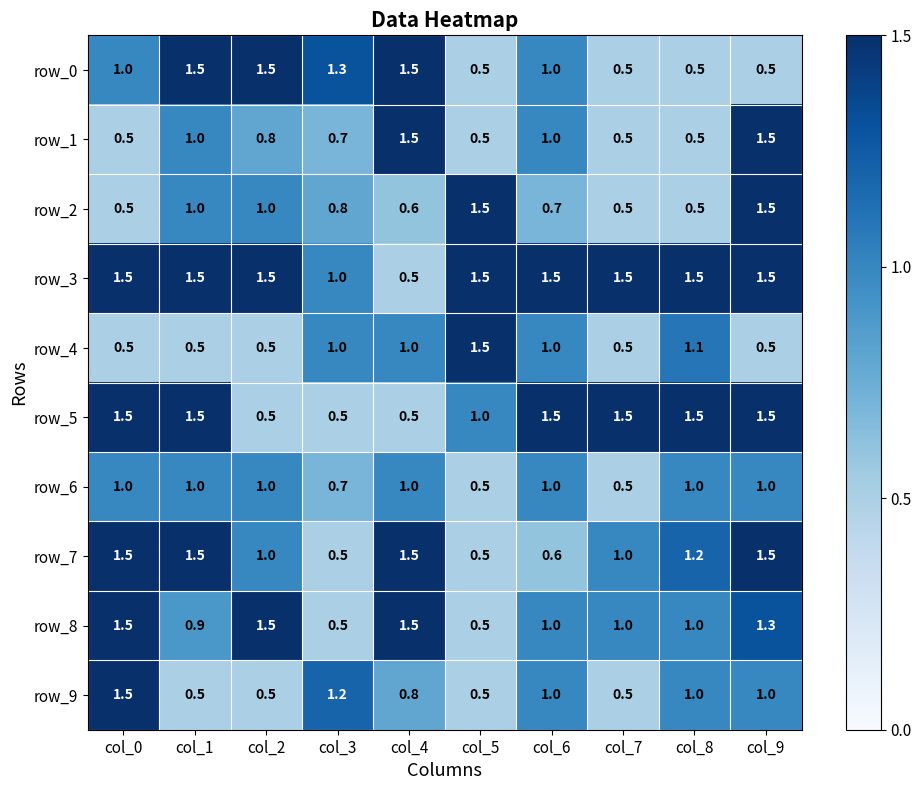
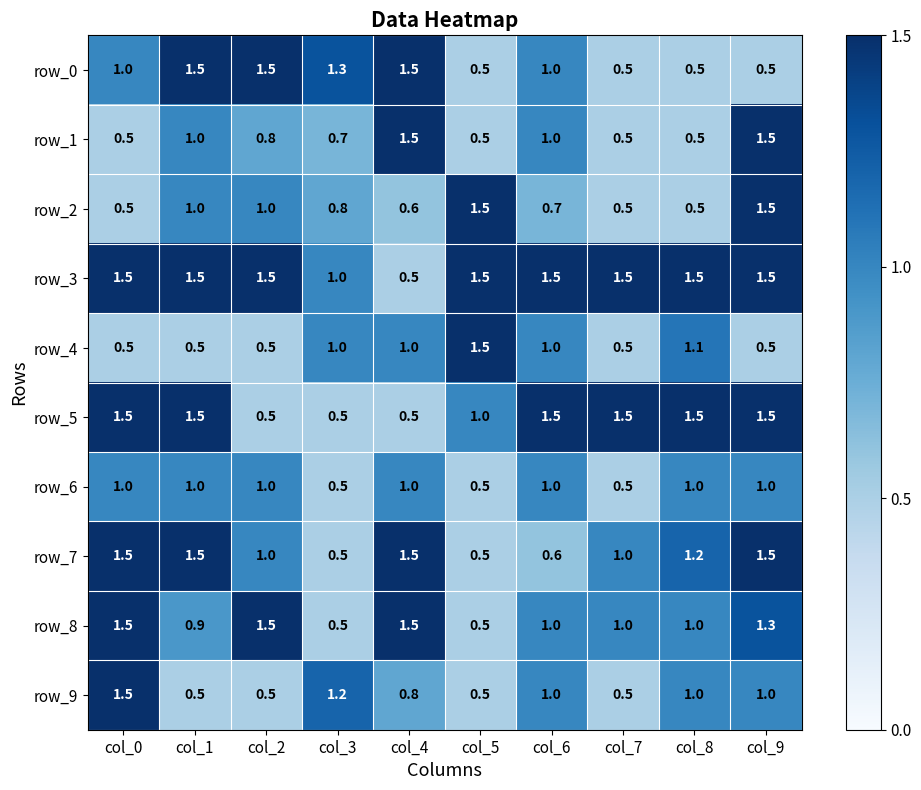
row_6, col_3: 0.7 -> 0.5
